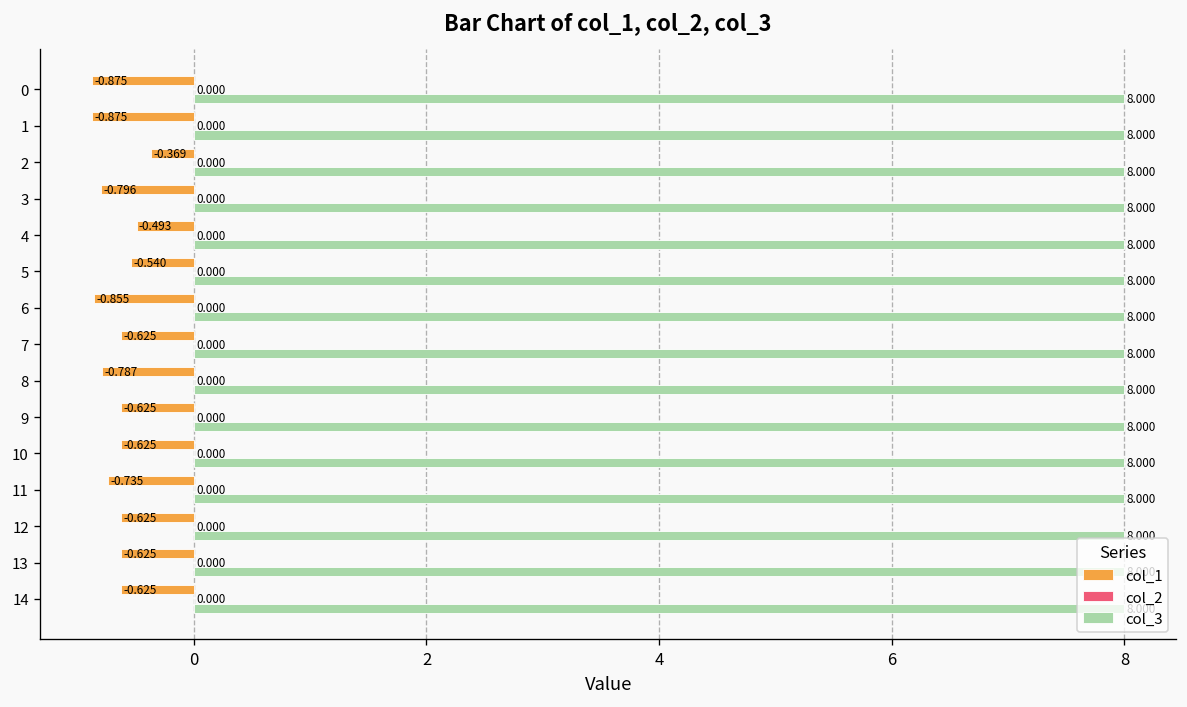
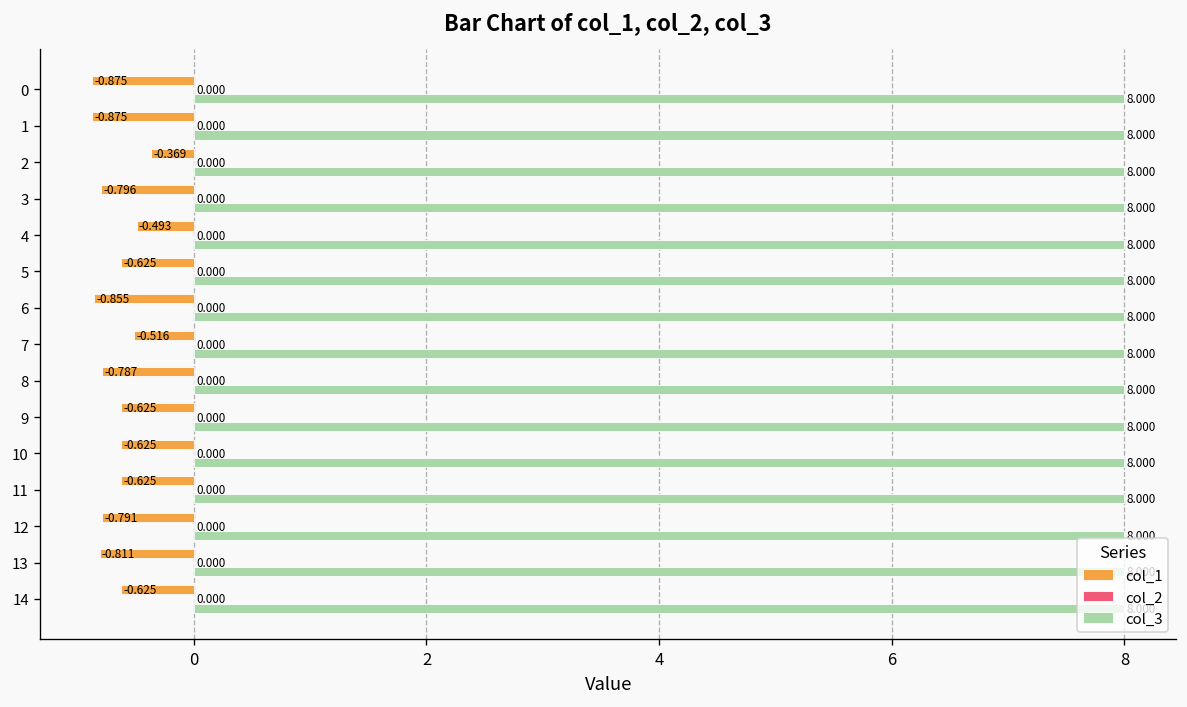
col_1, 5: -0.540 -> -0.625
col_1, 7: -0.625 -> -0.516
col_1, 11: -0.735 -> -0.625
col_1, 12: -0.625 -> -0.791
col_1, 13: -0.625 -> -0.811
